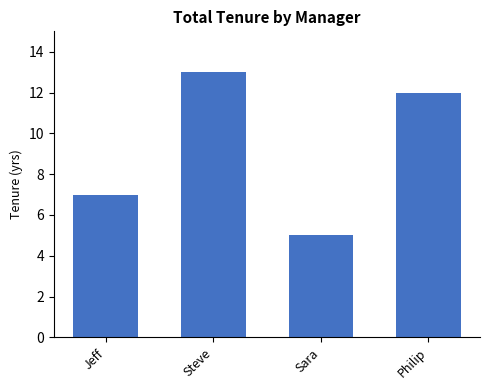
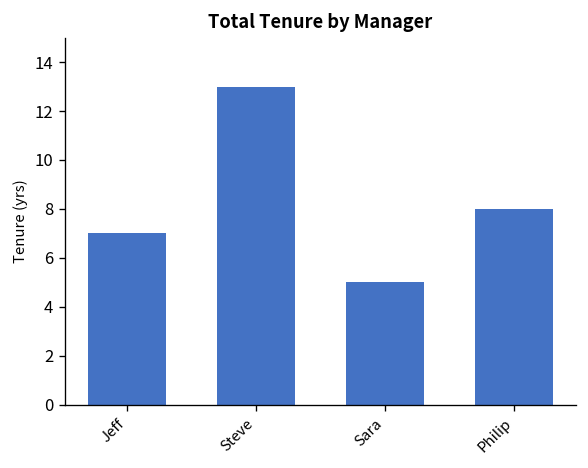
Philip: 12 -> 8
